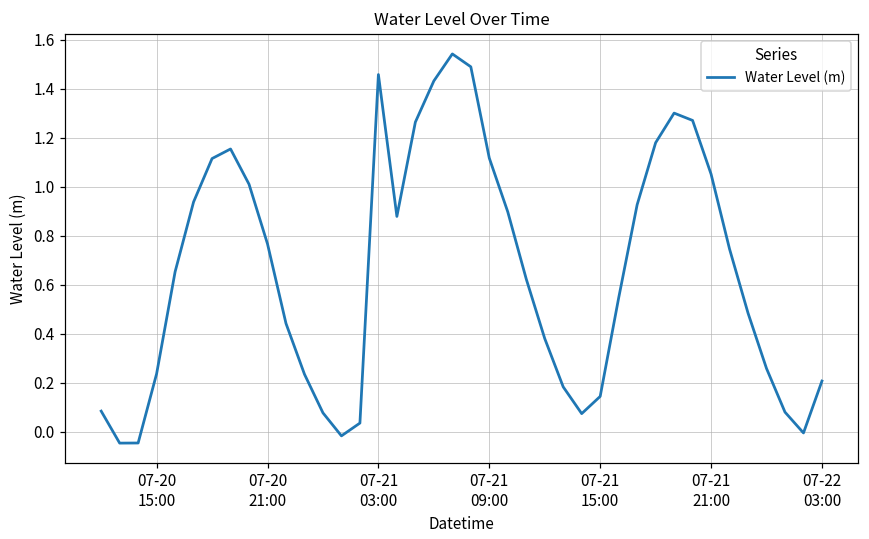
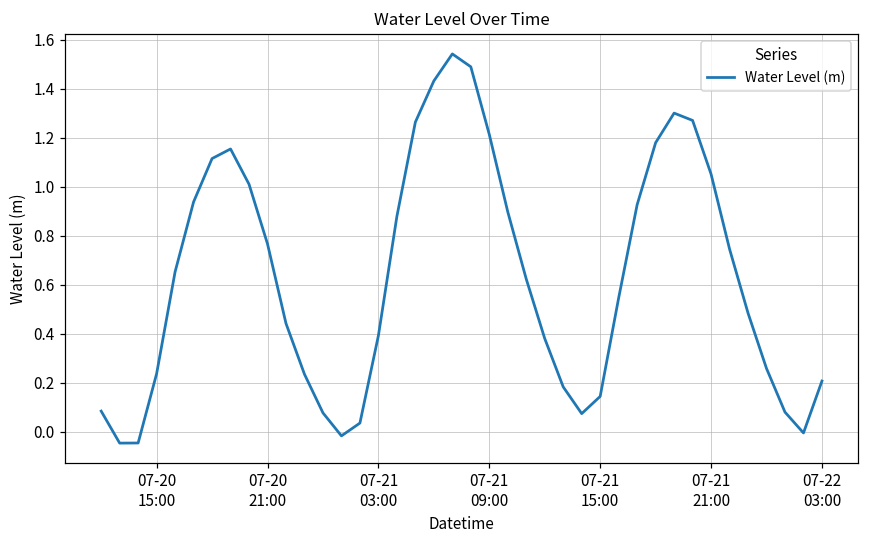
07-21 03:00: 1.46 -> 0.39
07-21 09:00: 1.12 -> 1.21
